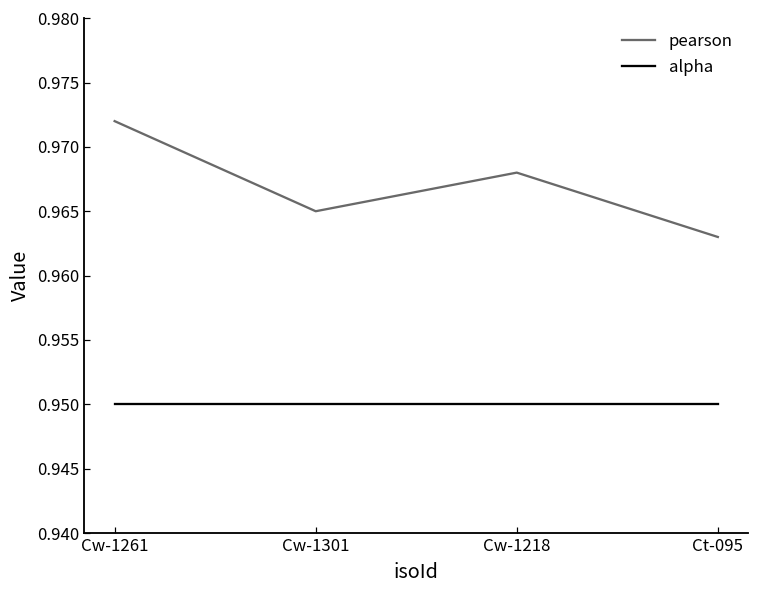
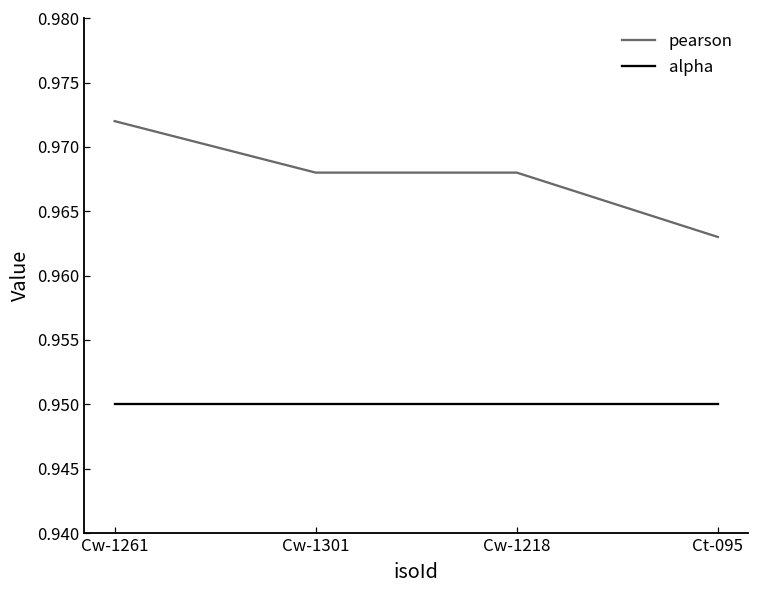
pearson, Cw-1301: 0.965 -> 0.968
